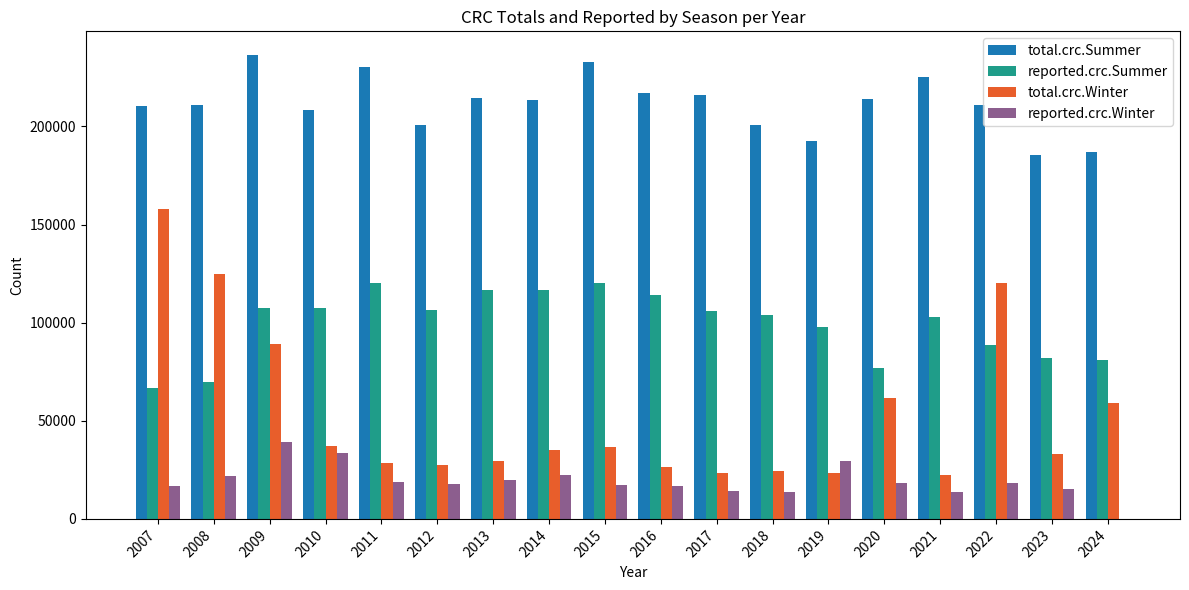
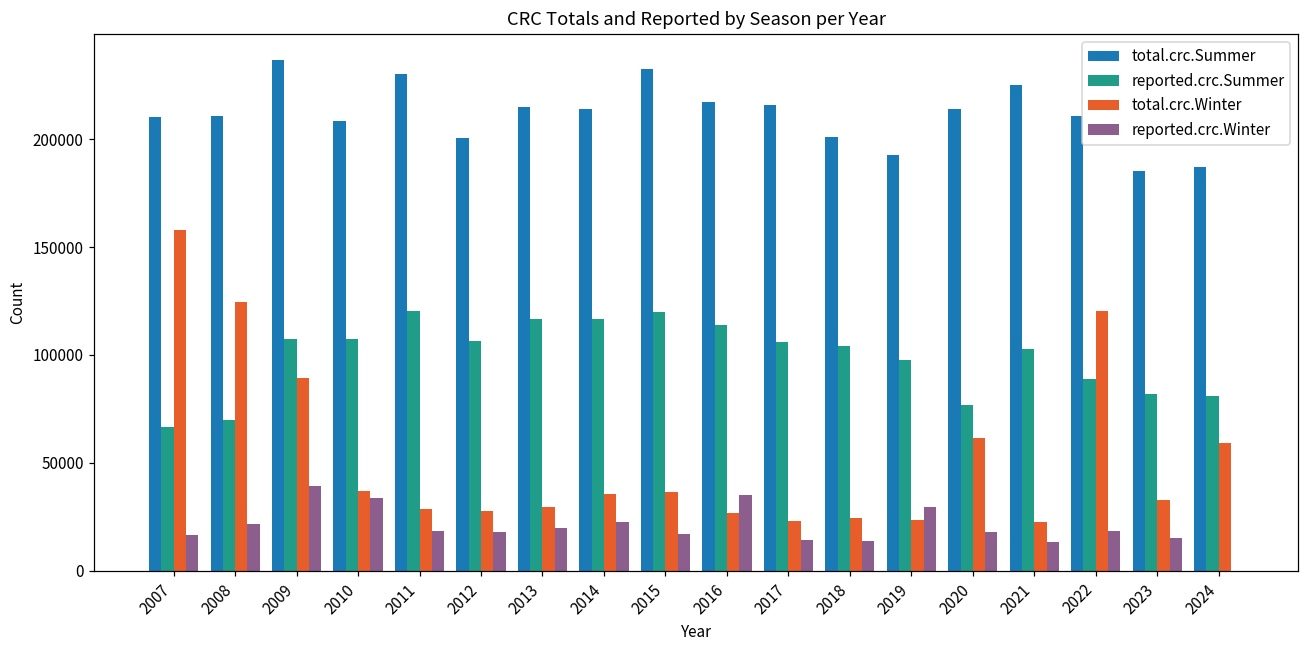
reported.crc.Winter, 2016: 17000 -> 35000
